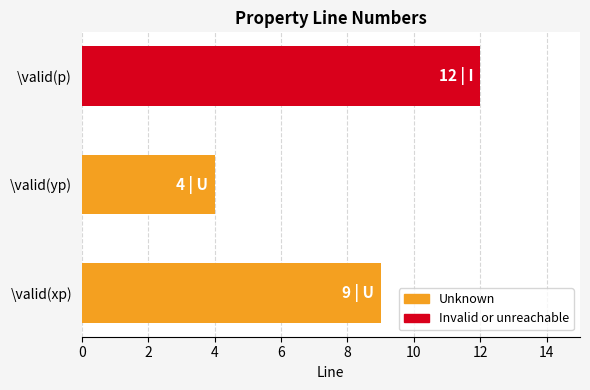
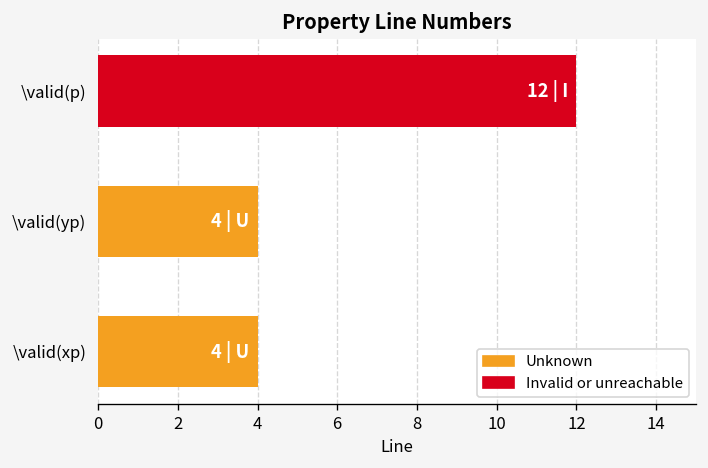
\valid(xp): 9 -> 4
